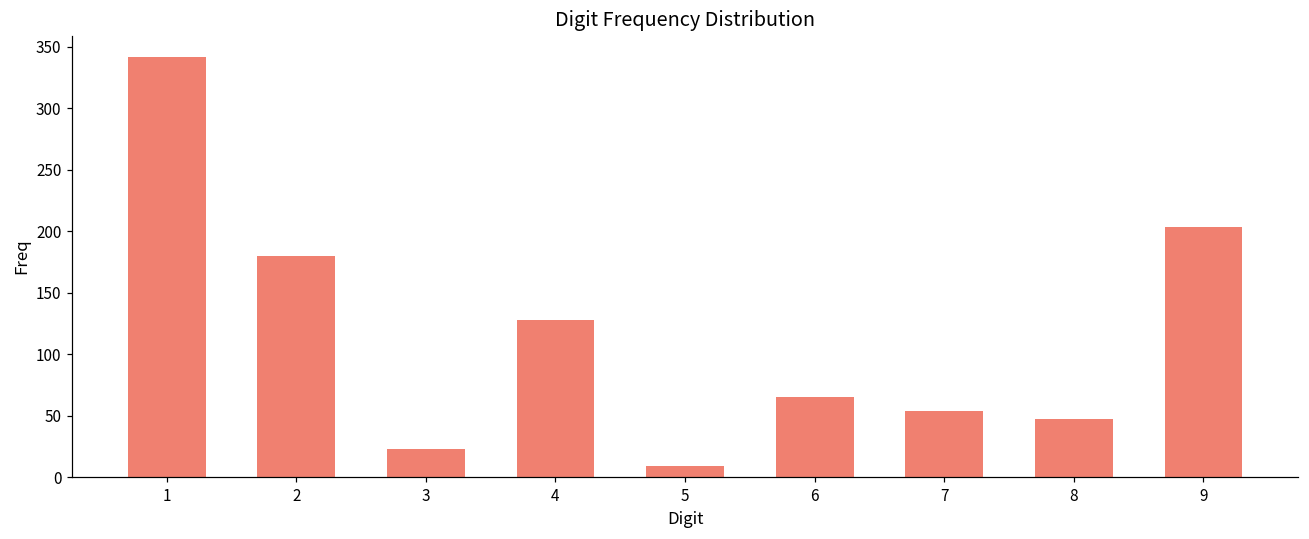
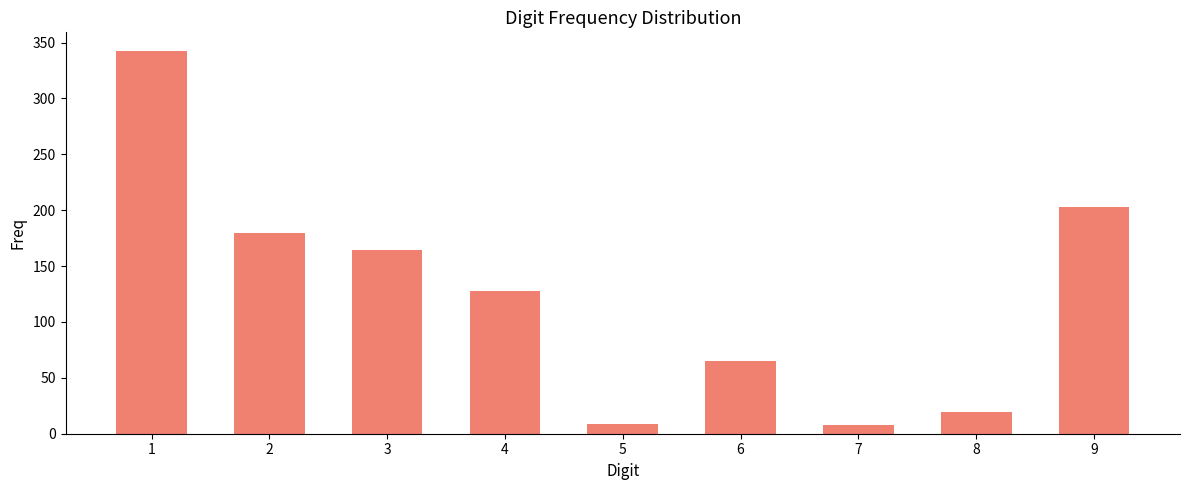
3: 23 -> 164
7: 54 -> 8
8: 47 -> 19
